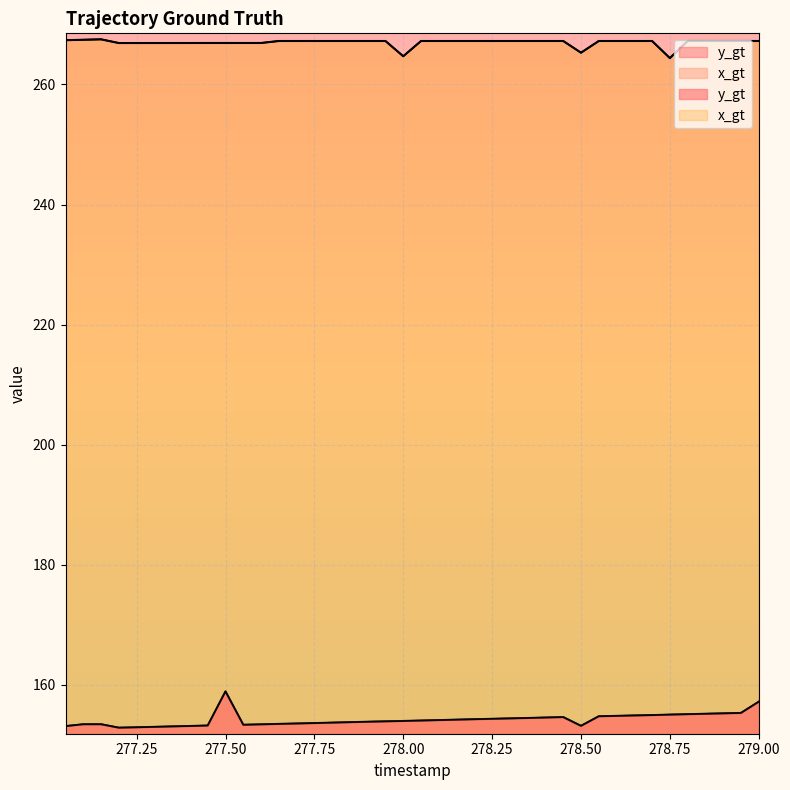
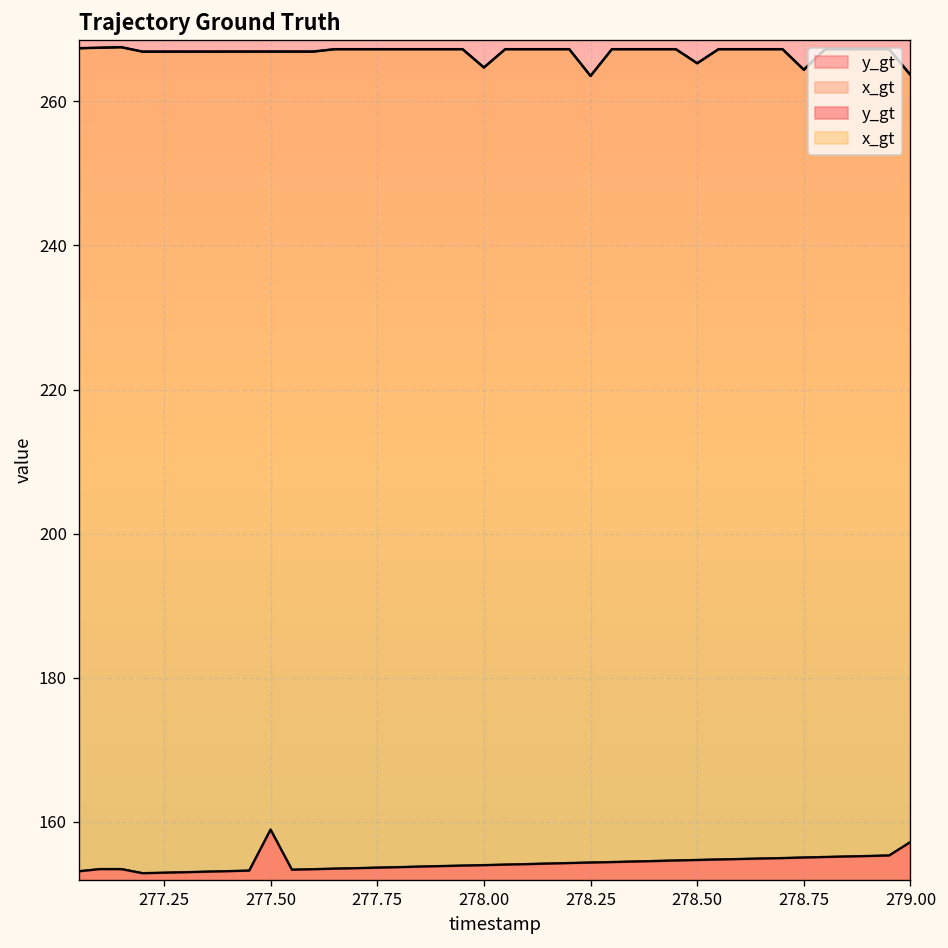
x_gt, 278.25: 267 -> 264
y_gt, 278.50: 153 -> 155
x_gt, 279.00: 267 -> 264
